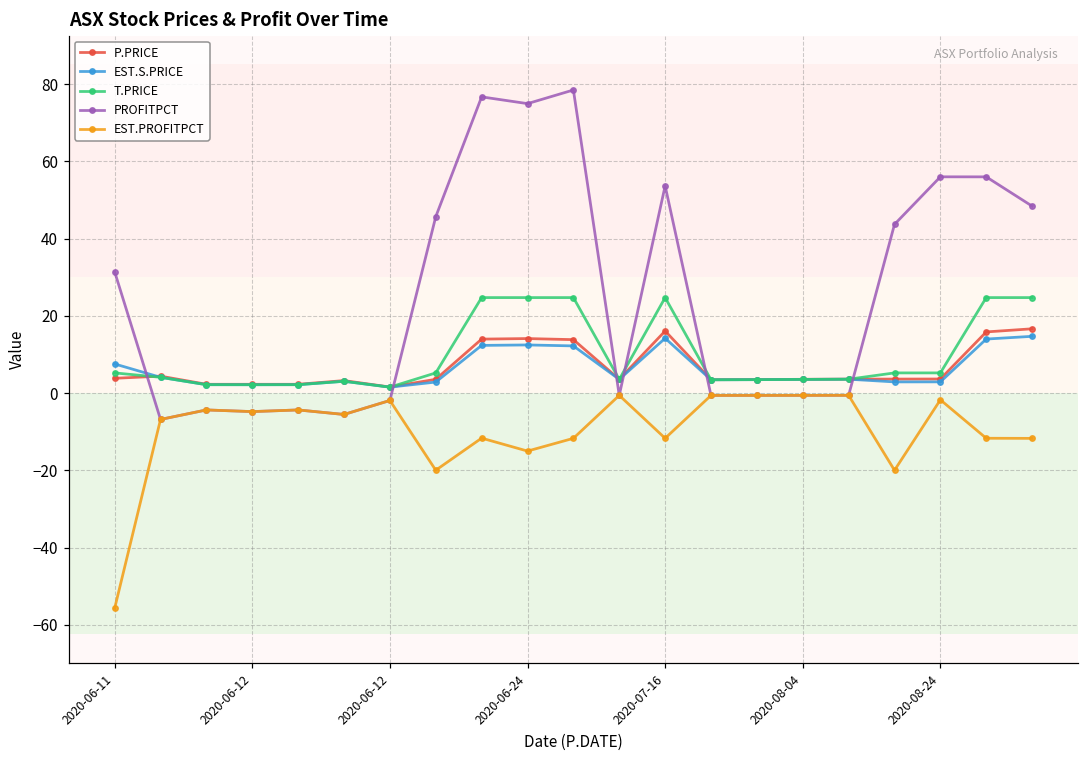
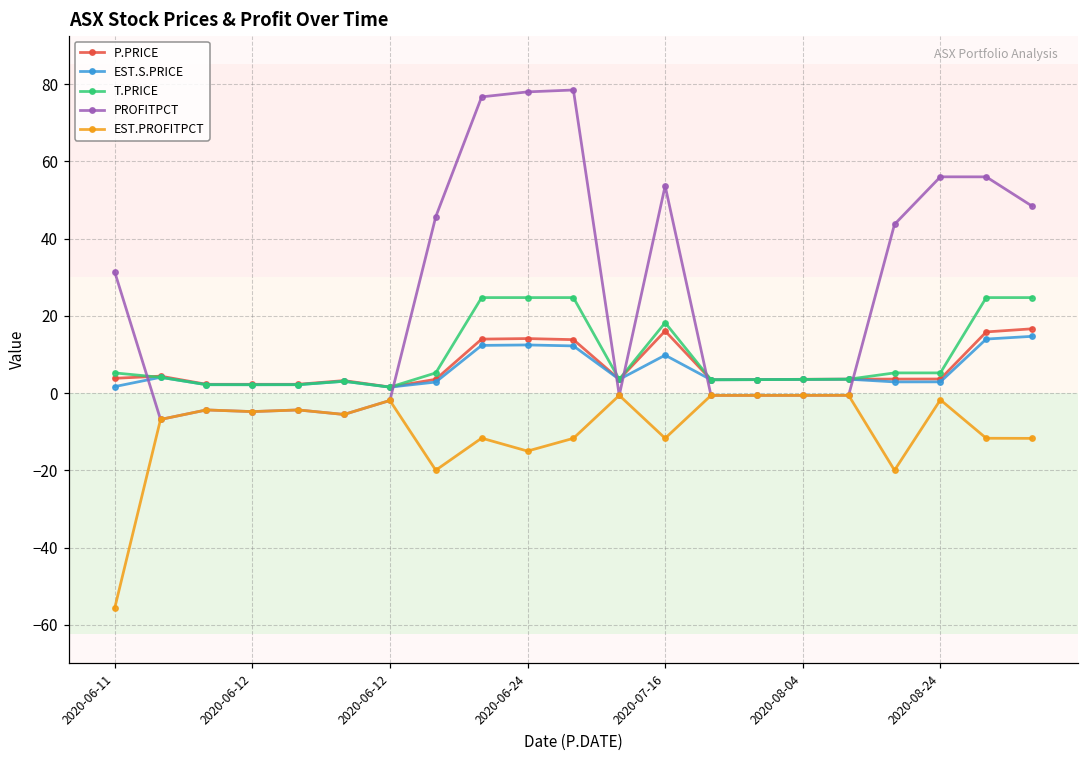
EST.S.PRICE, 2020-06-11: 8 -> 2
PROFITPCT, 2020-06-24: 75 -> 78
EST.S.PRICE, 2020-07-16: 14 -> 10
T.PRICE, 2020-07-16: 25 -> 18
